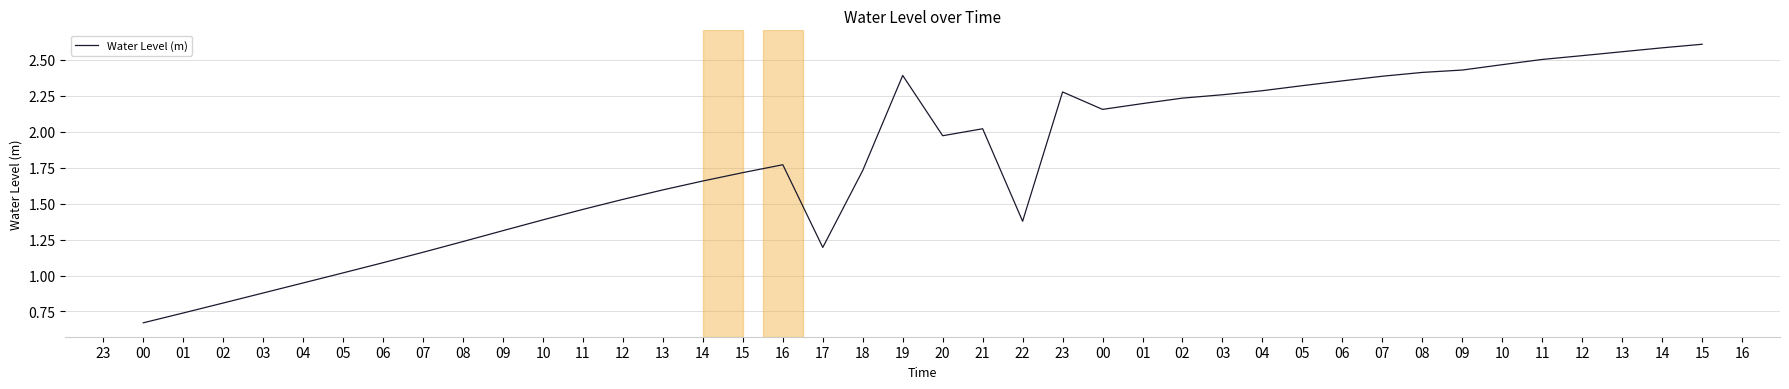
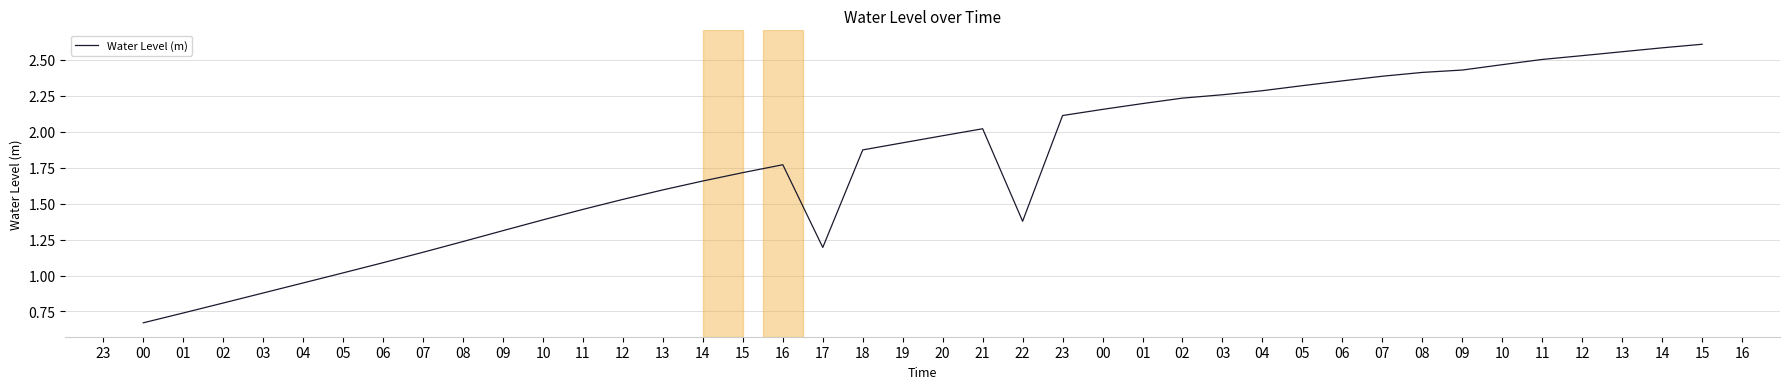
18: 1.73 -> 1.87
19: 2.39 -> 1.92
23: 2.28 -> 2.11
